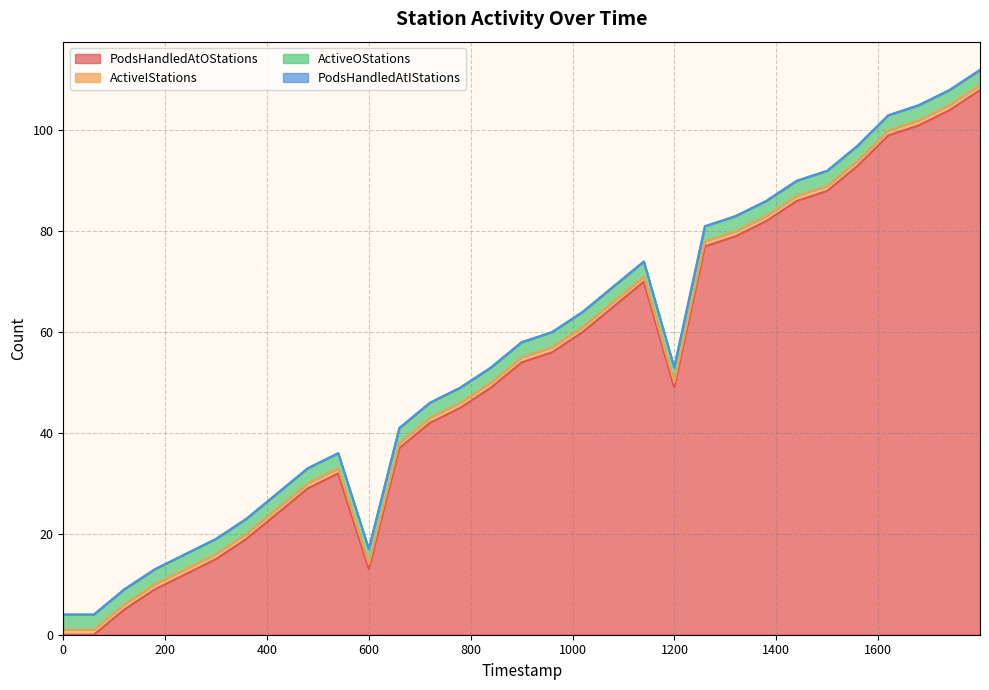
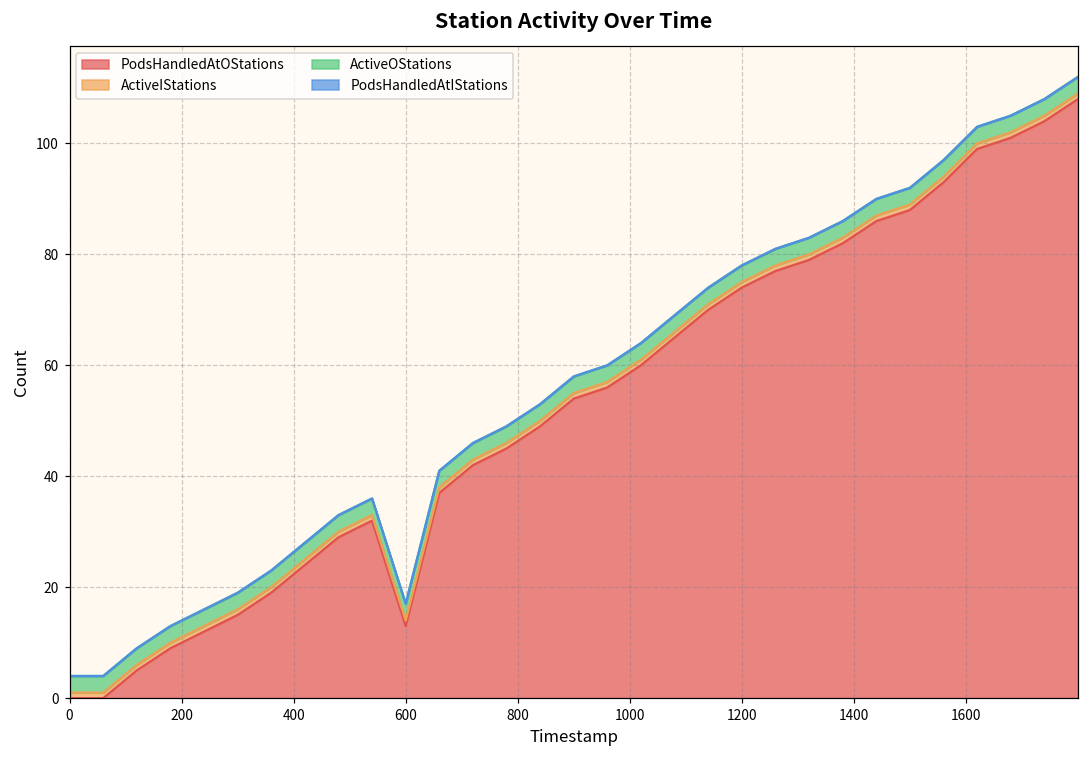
PodsHandledAtOStations, 1200: 49 -> 74
